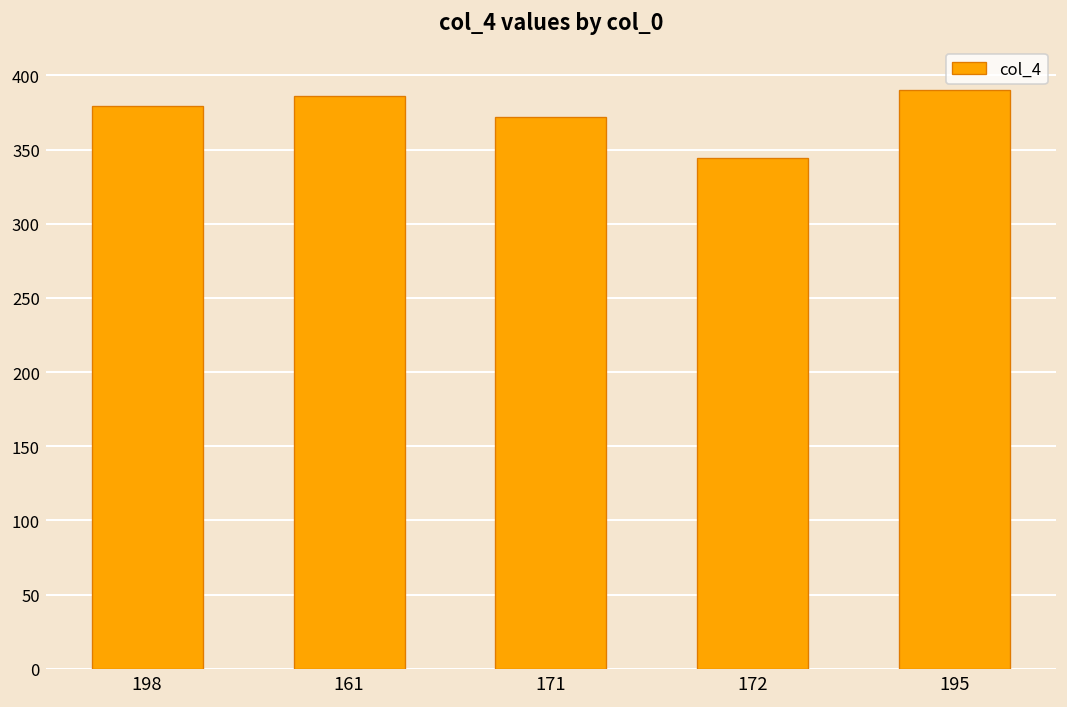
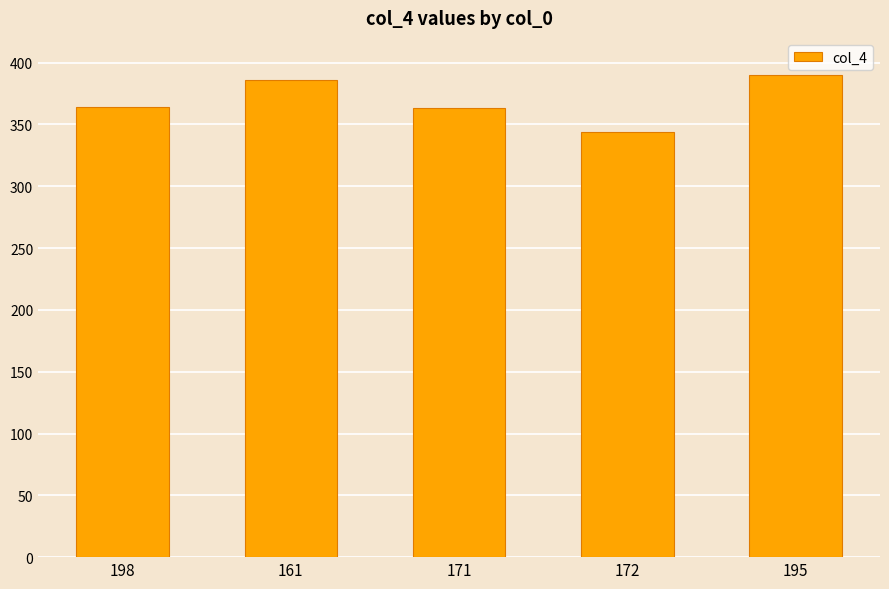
198: 379 -> 364
171: 372 -> 363
